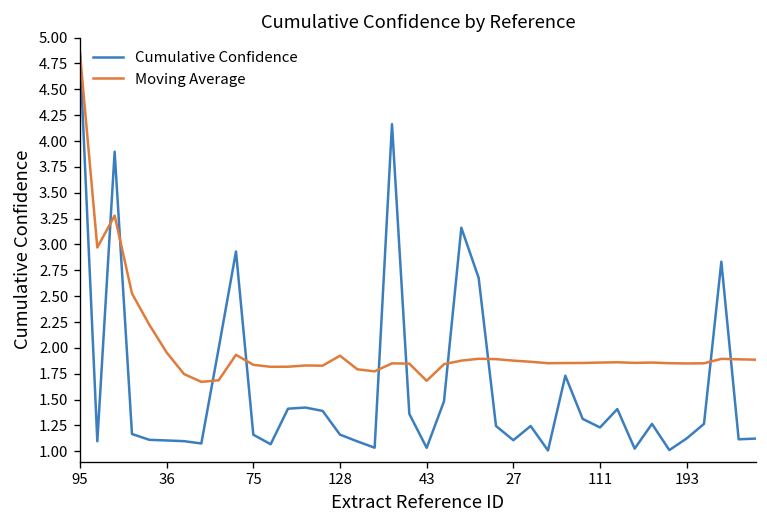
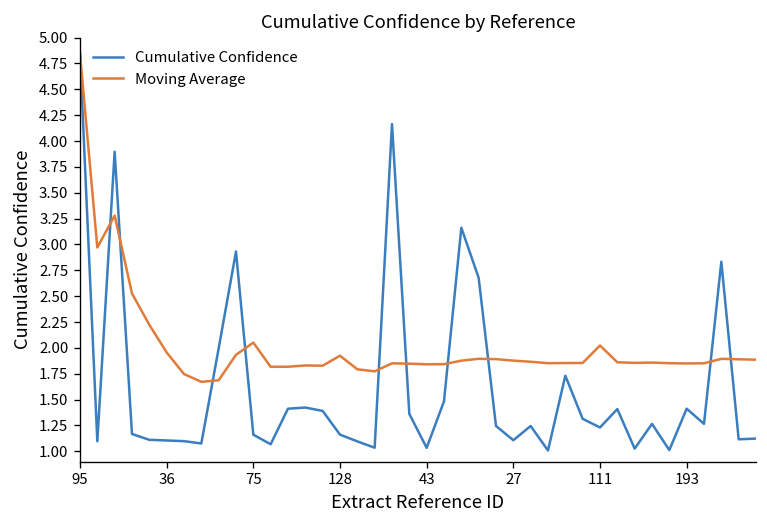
Moving Average, 75: 1.8 -> 2.1
Moving Average, 43: 1.7 -> 1.8
Moving Average, 111: 1.9 -> 2.0
Cumulative Confidence, 193: 1.1 -> 1.4
